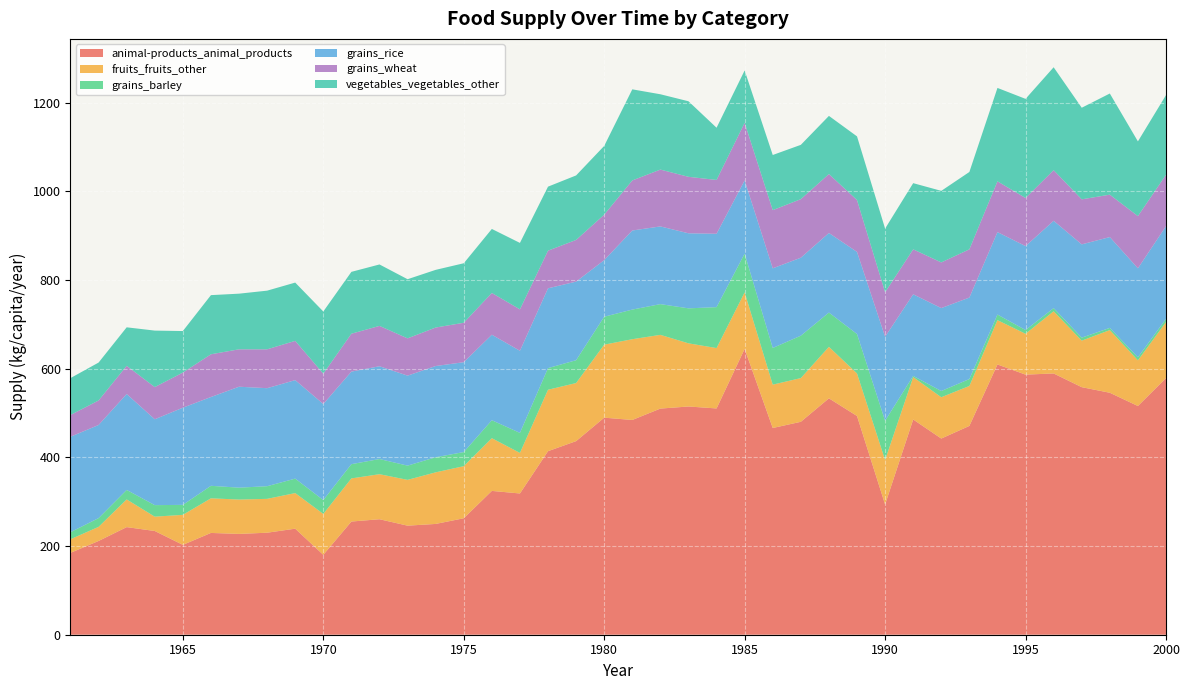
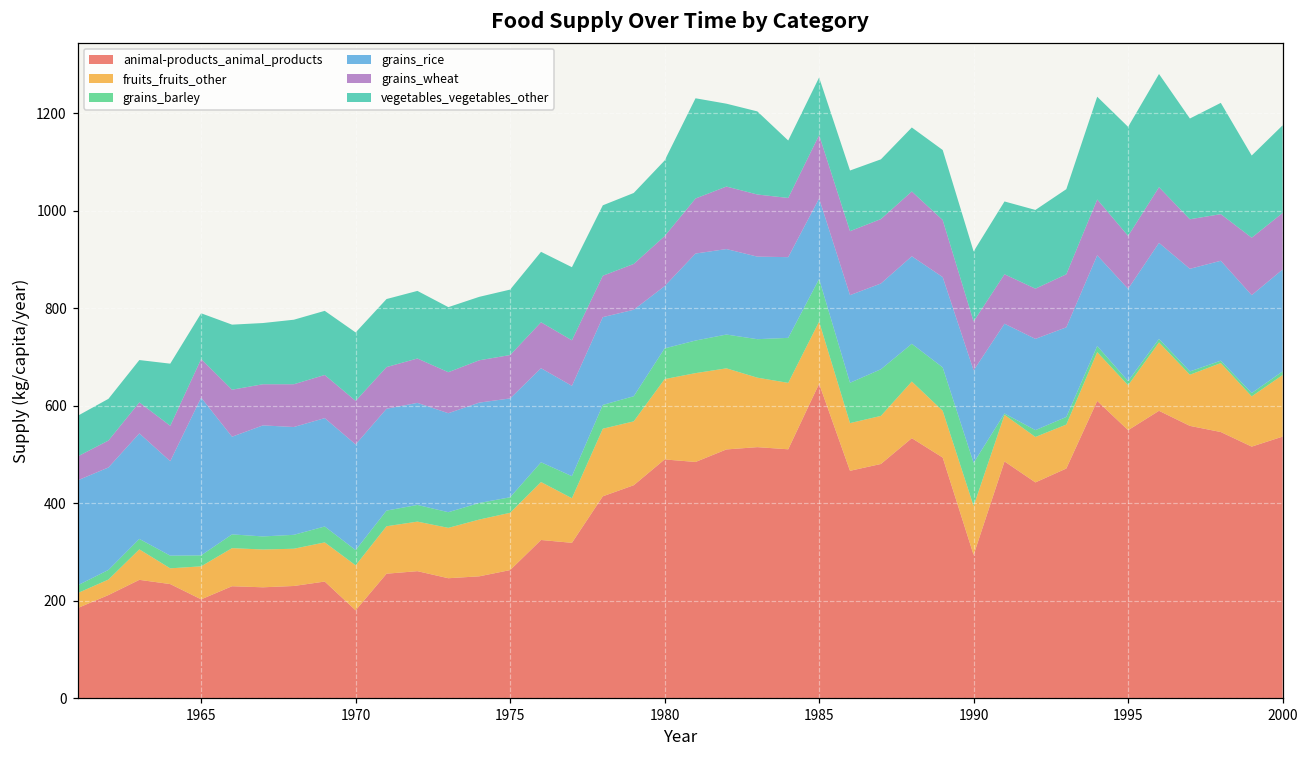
grains_rice, 1965: 220 -> 320
grains_wheat, 1970: 70 -> 90
animal-products_animal_products, 1995: 590 -> 550
animal-products_animal_products, 2000: 580 -> 540
